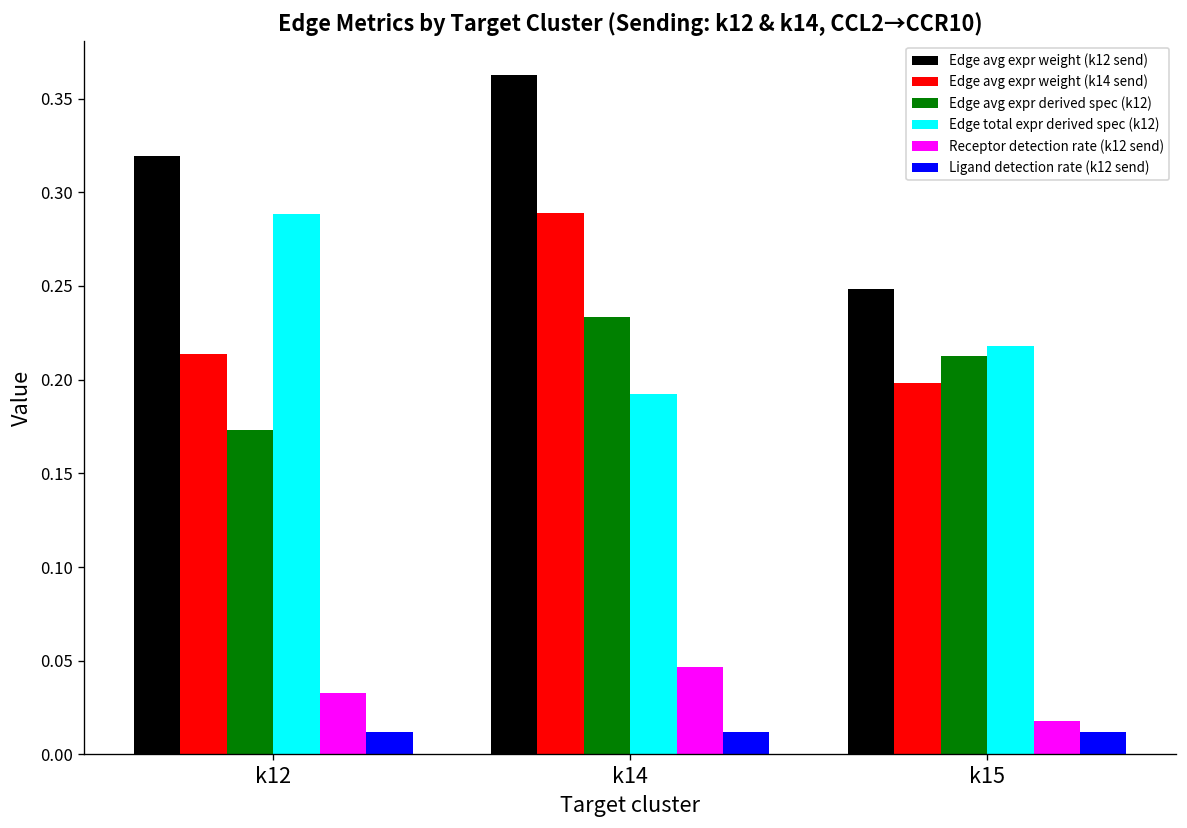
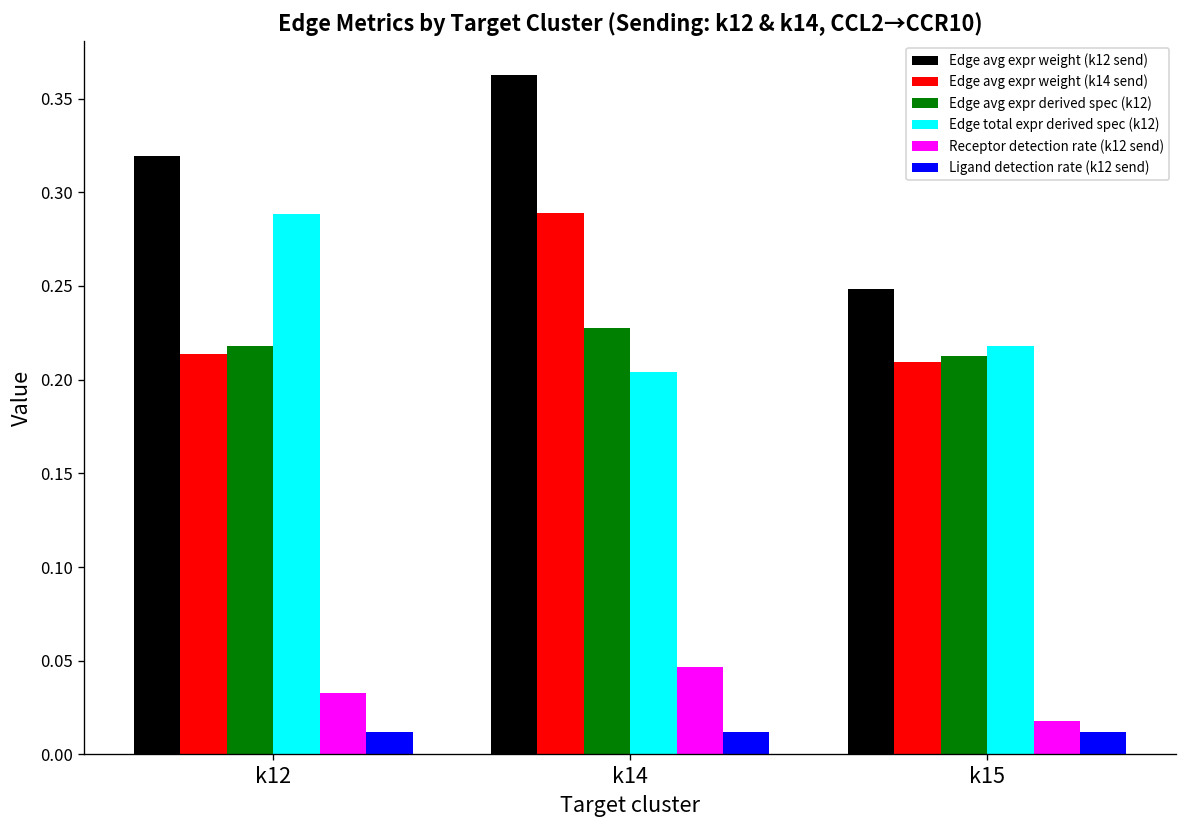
Edge avg expr derived spec (k12), k12: 0.173 -> 0.218
Edge avg expr derived spec (k12), k14: 0.234 -> 0.227
Edge total expr derived spec (k12), k14: 0.192 -> 0.204
Edge avg expr weight (k14 send), k15: 0.198 -> 0.210
